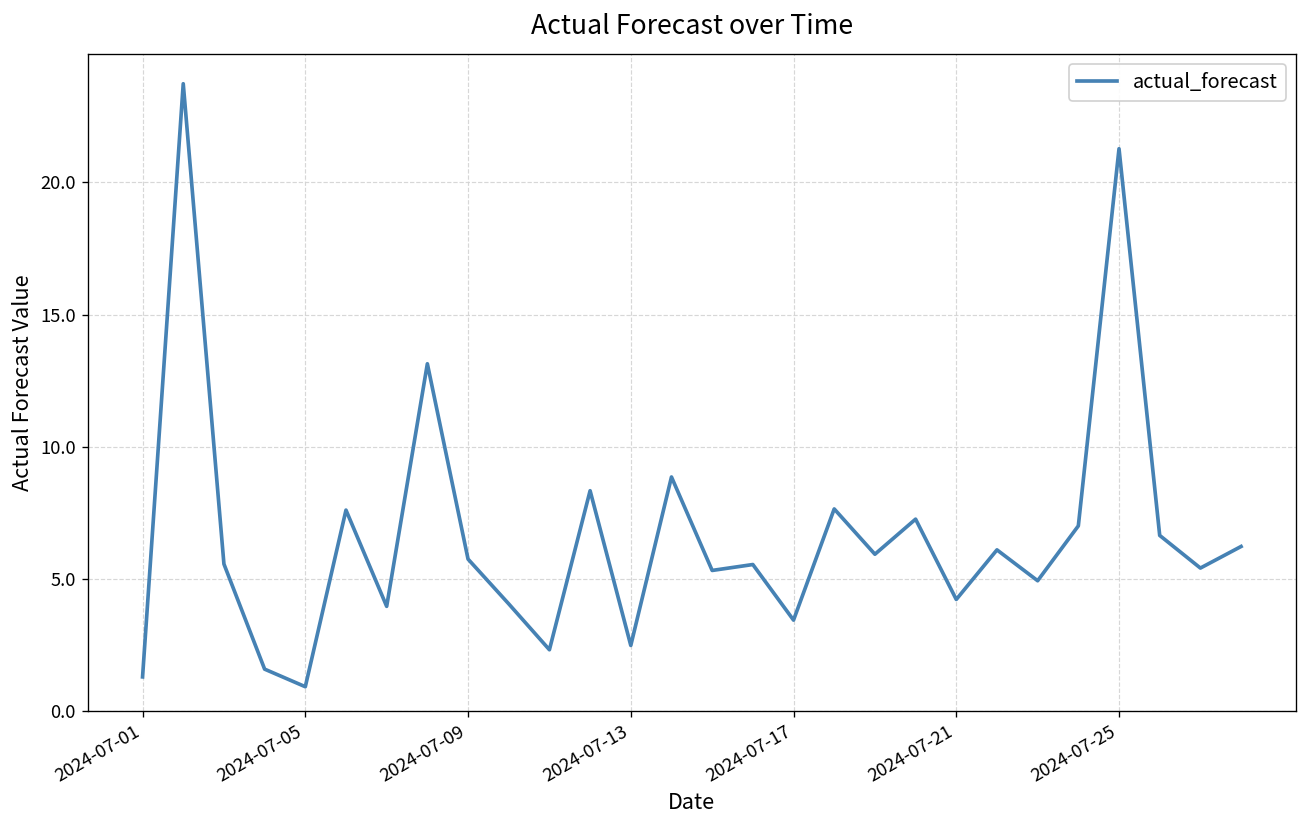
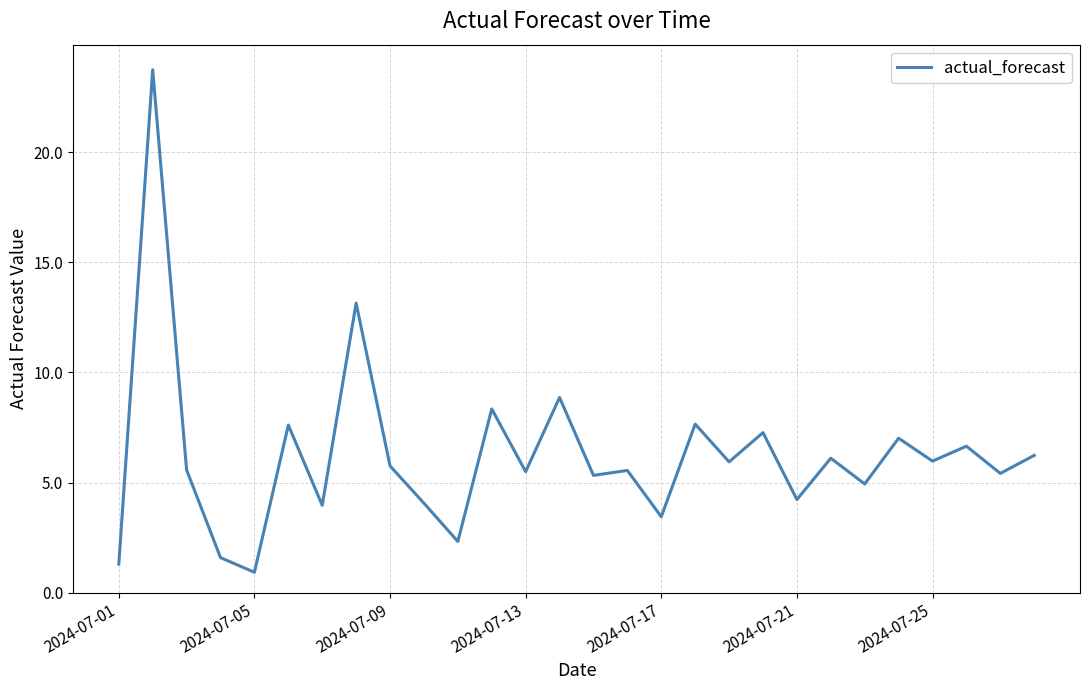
2024-07-13: 2.5 -> 5.5
2024-07-25: 21.3 -> 6.0
